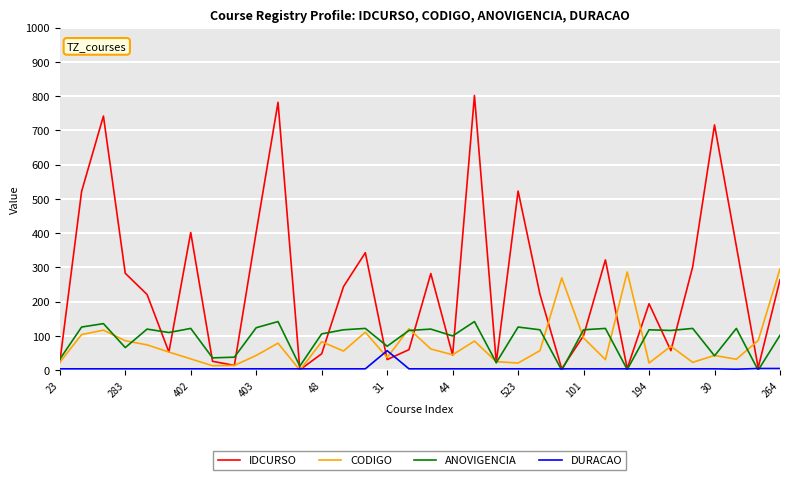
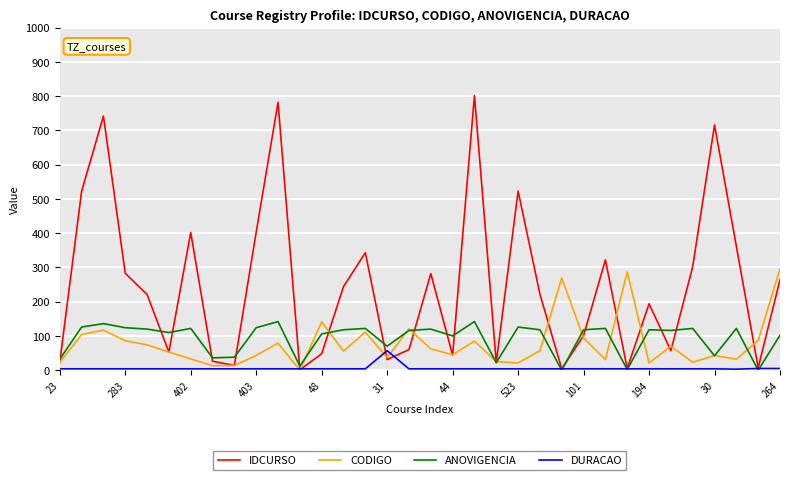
ANOVIGENCIA, 283: 70 -> 120
CODIGO, 48: 80 -> 140
